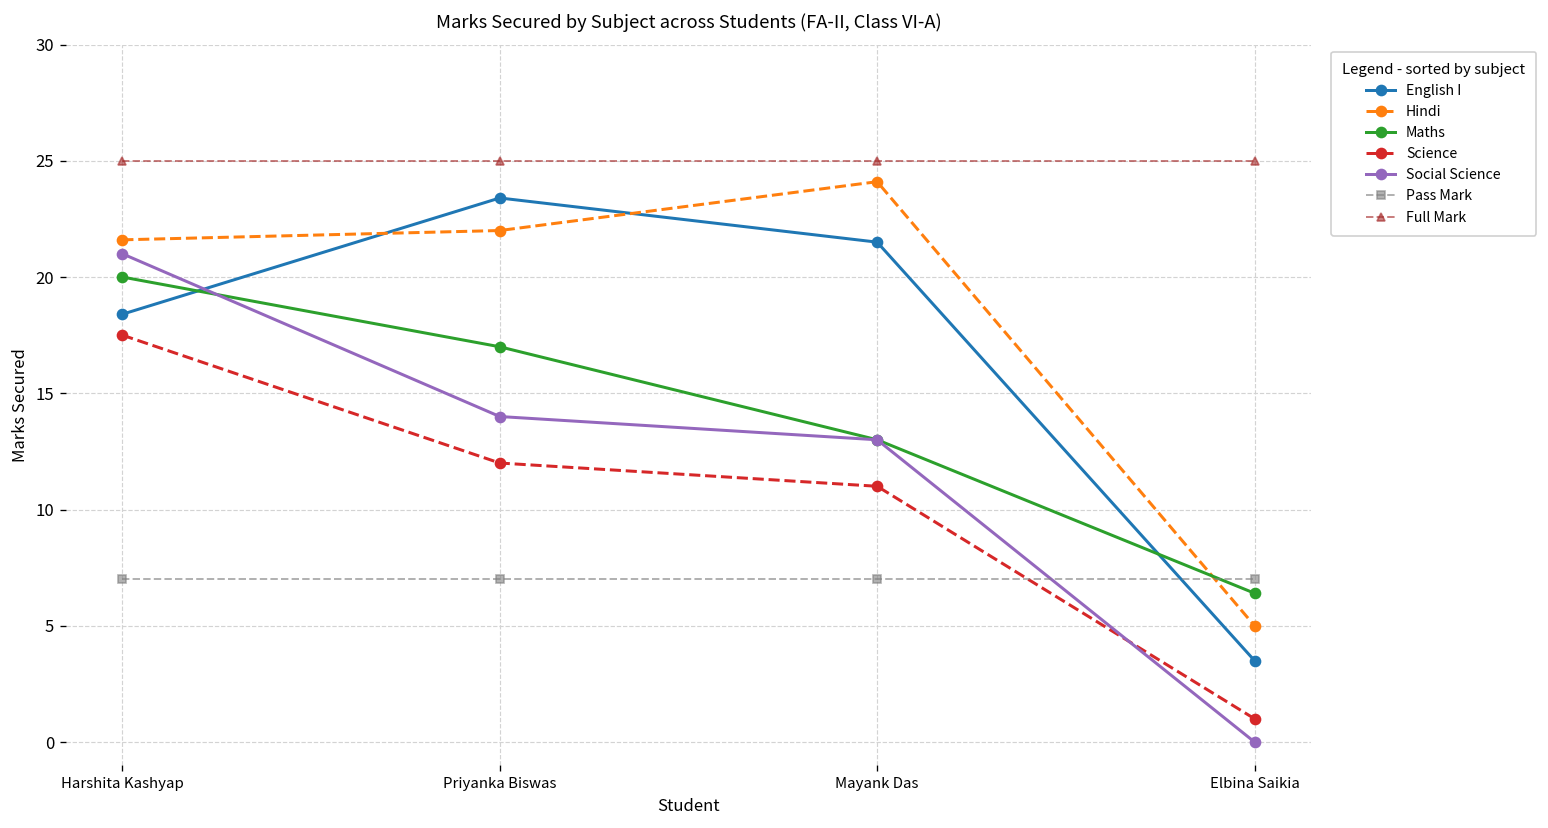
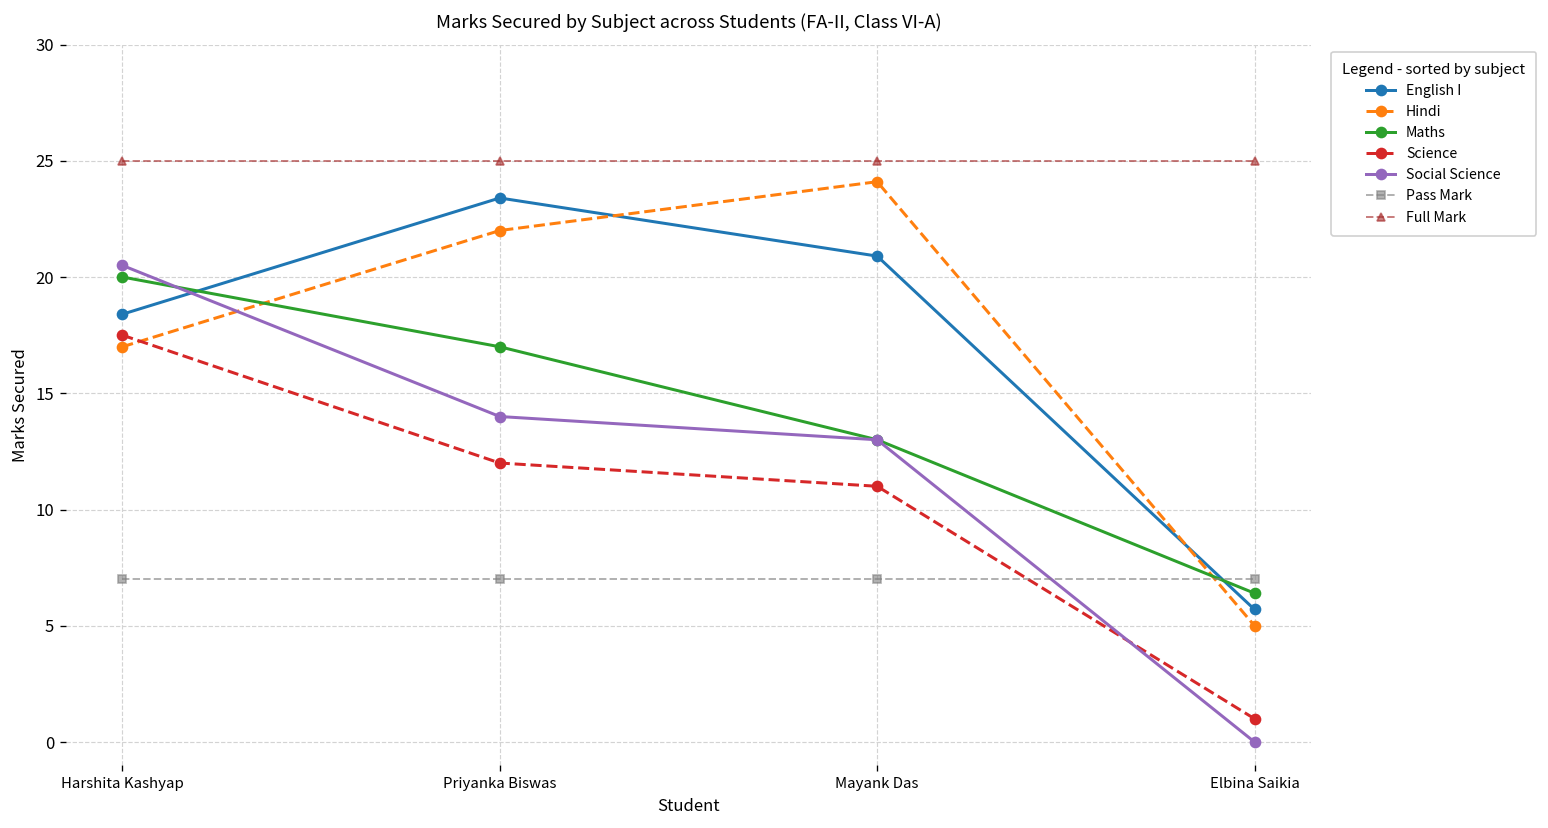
Hindi, Harshita Kashyap: 21.6 -> 17.0
Social Science, Harshita Kashyap: 21.0 -> 20.5
English I, Mayank Das: 21.5 -> 20.9
English I, Elbina Saikia: 3.5 -> 5.7
